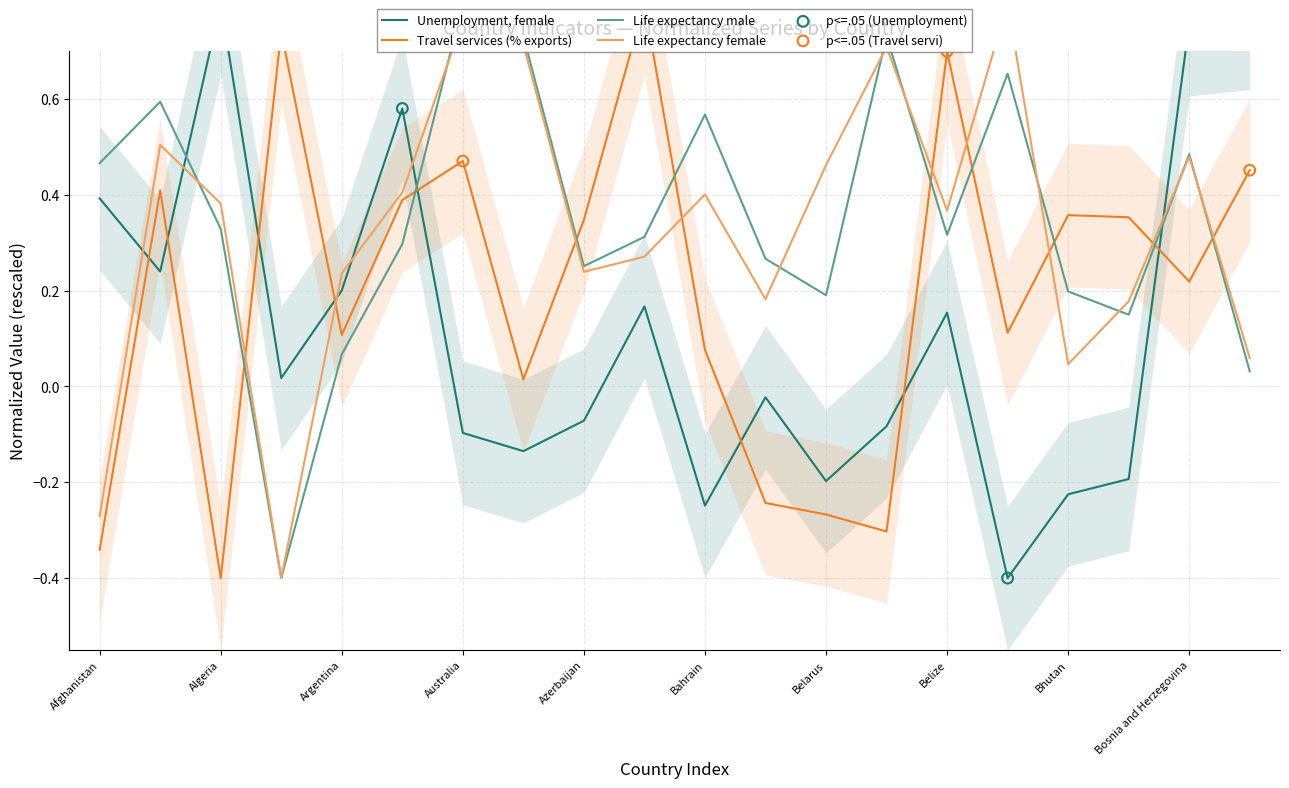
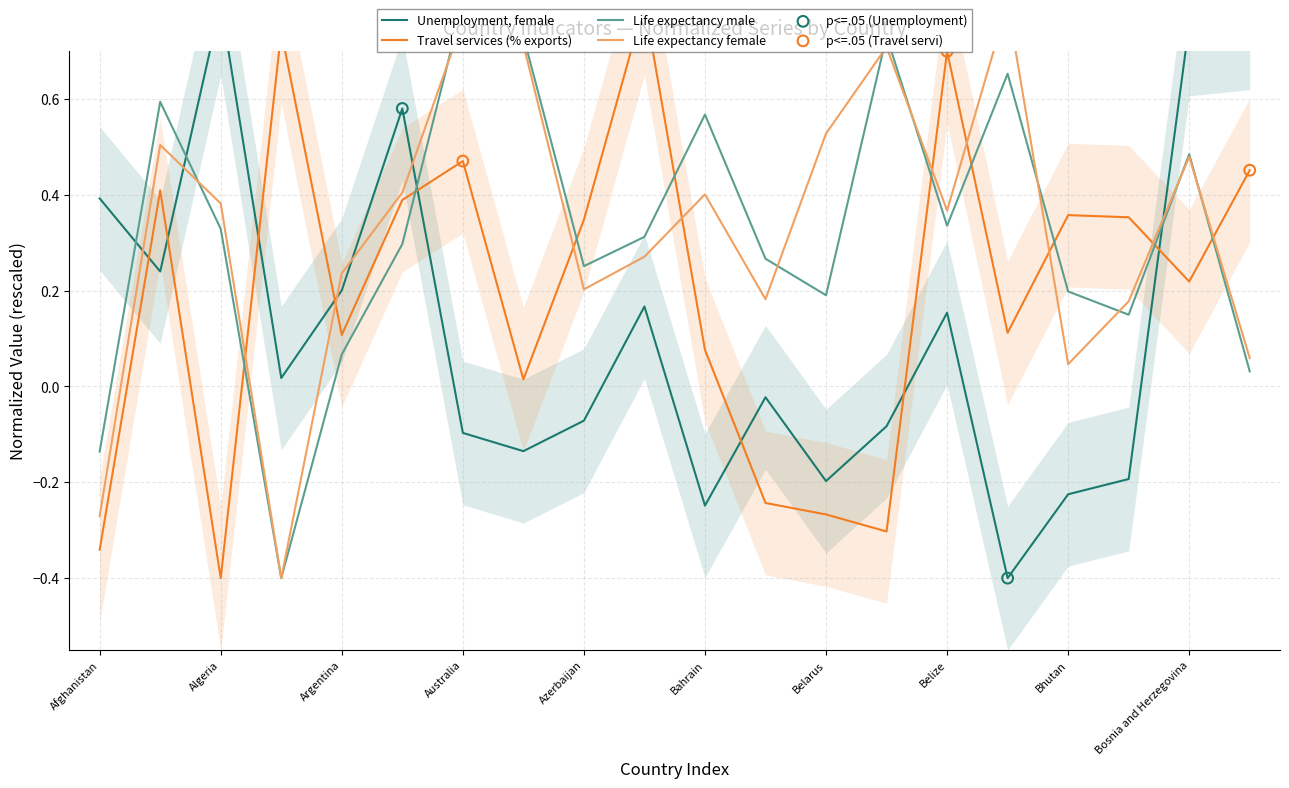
Life expectancy male, Afghanistan: 0.47 -> -0.14
Life expectancy female, Azerbaijan: 0.24 -> 0.20
Life expectancy female, Belarus: 0.46 -> 0.53
Life expectancy male, Belize: 0.32 -> 0.34
